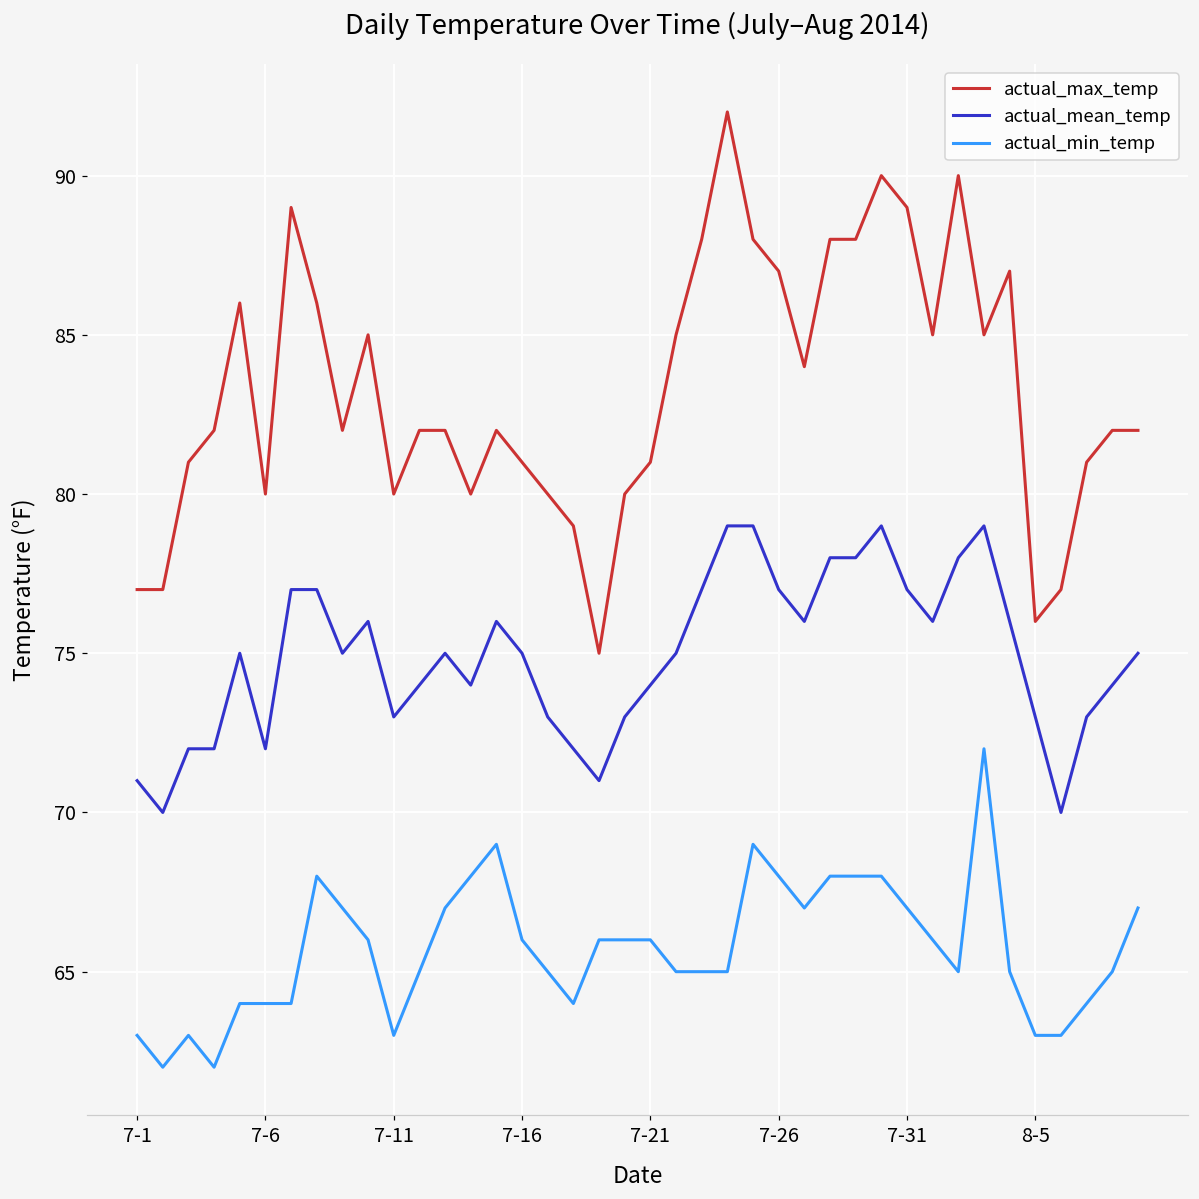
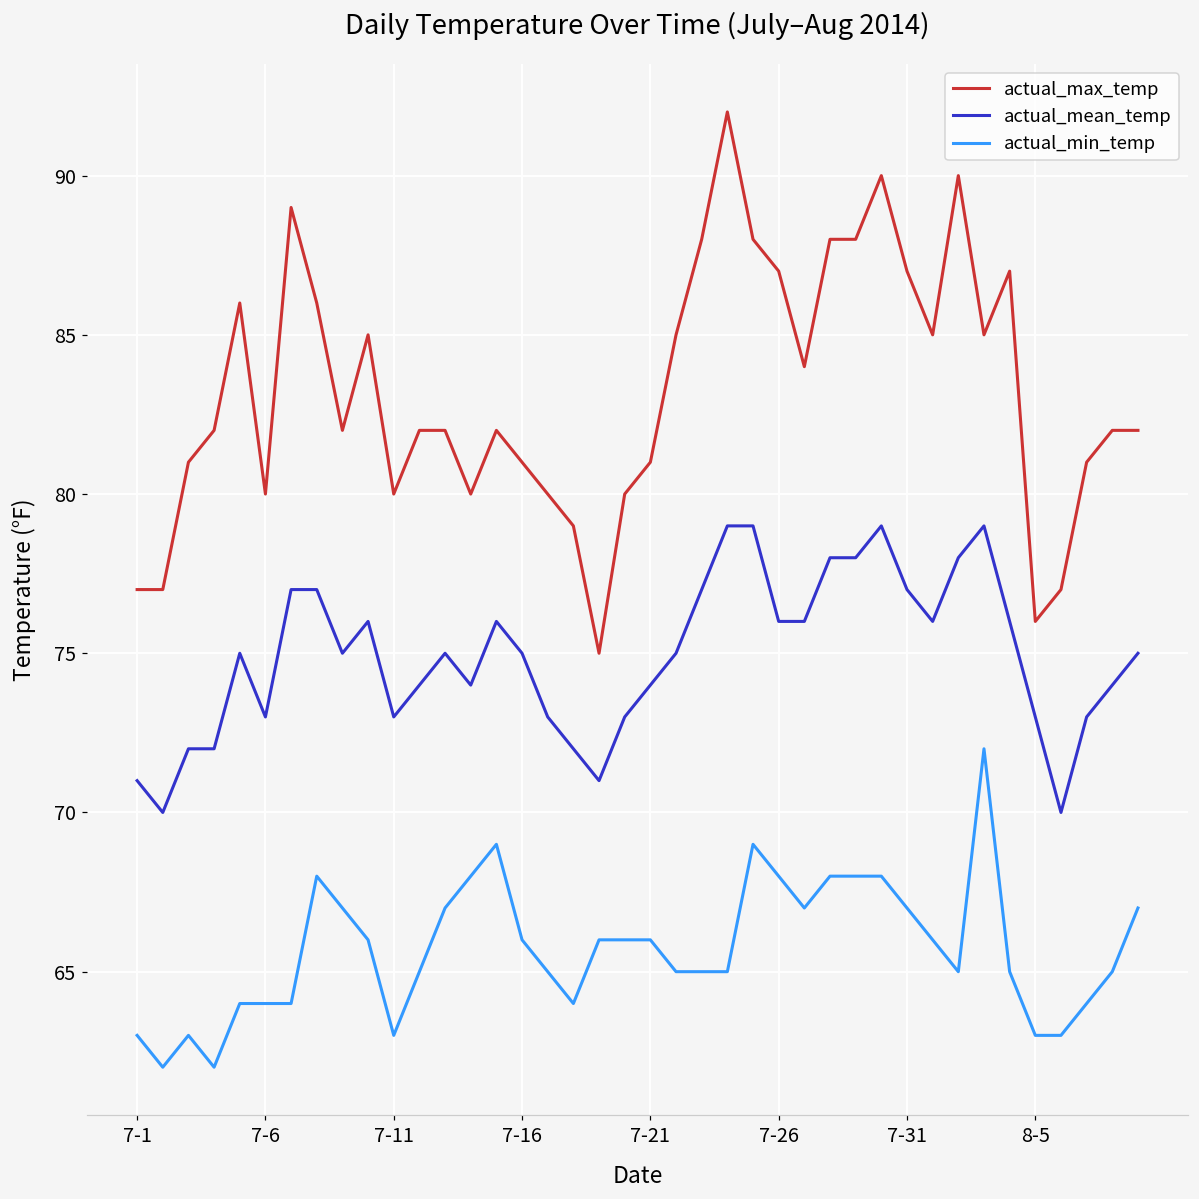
actual_mean_temp, 7-6: 72 -> 73
actual_mean_temp, 7-26: 77 -> 76
actual_max_temp, 7-31: 89 -> 87
